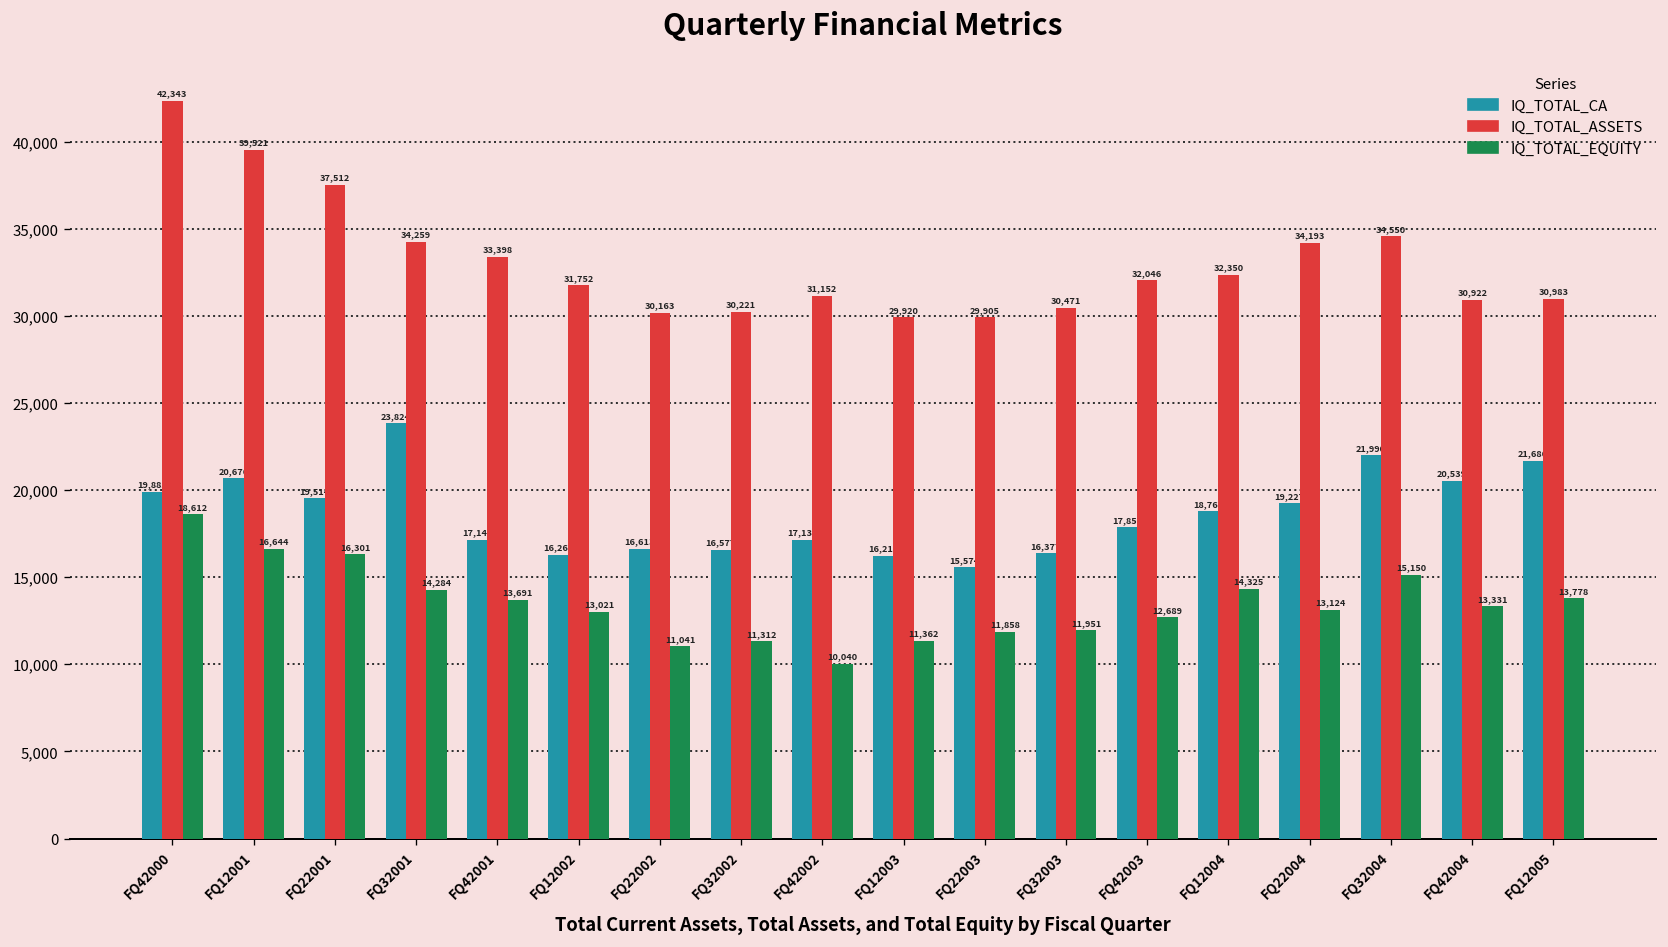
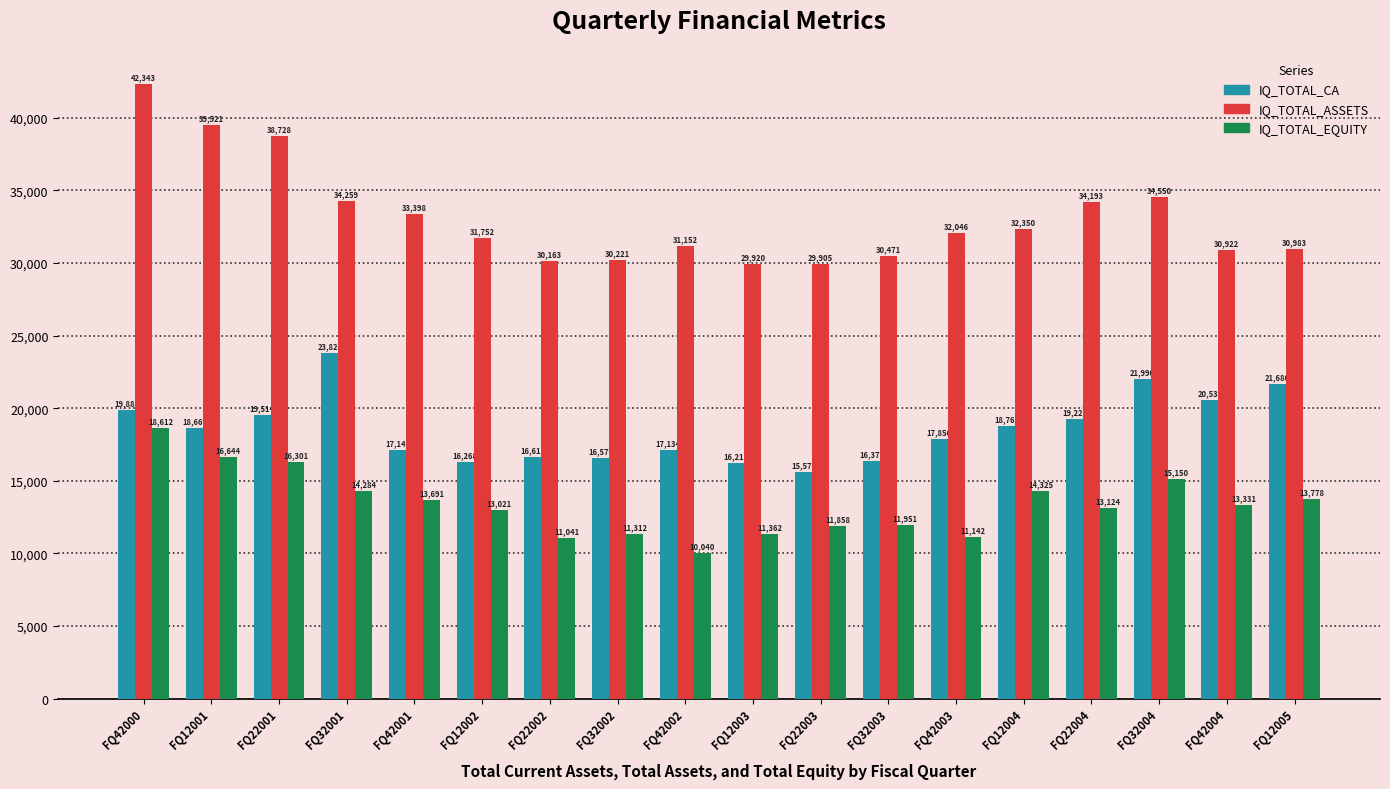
IQ_TOTAL_CA, FQ12001: 20,676 -> 18,669
IQ_TOTAL_ASSETS, FQ22001: 37,512 -> 38,728
IQ_TOTAL_EQUITY, FQ42003: 12,689 -> 11,142
